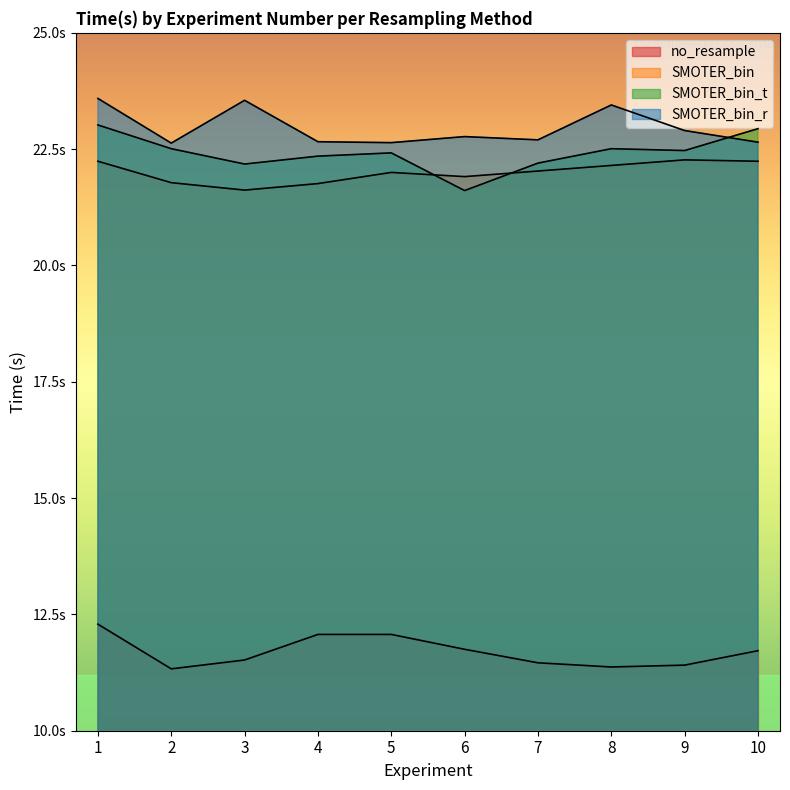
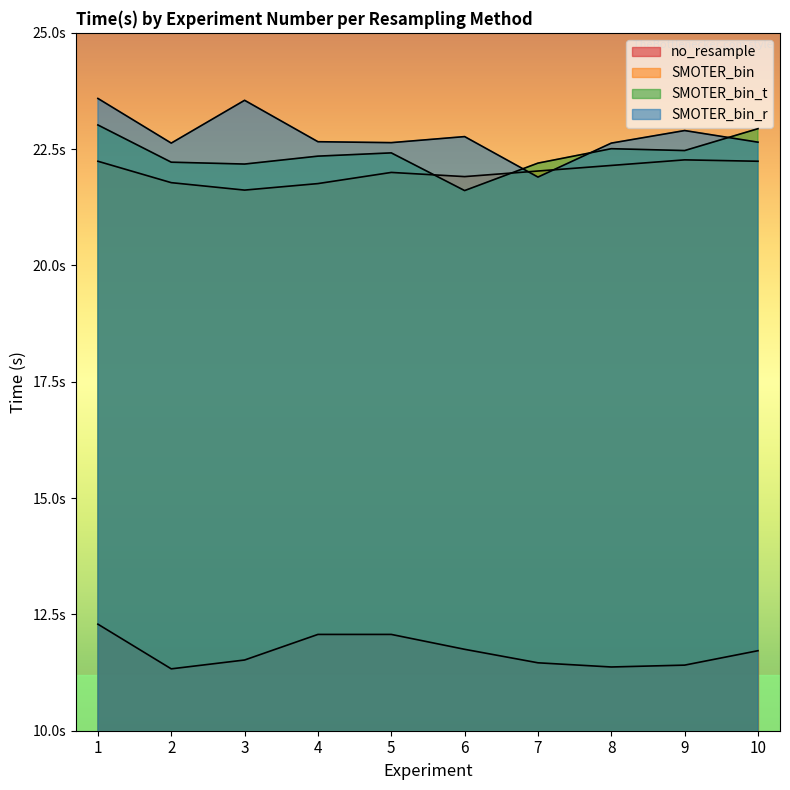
SMOTER_bin_t, 2: 22.5s -> 22.2s
SMOTER_bin_r, 7: 22.7s -> 21.9s
SMOTER_bin_r, 8: 23.5s -> 22.6s
